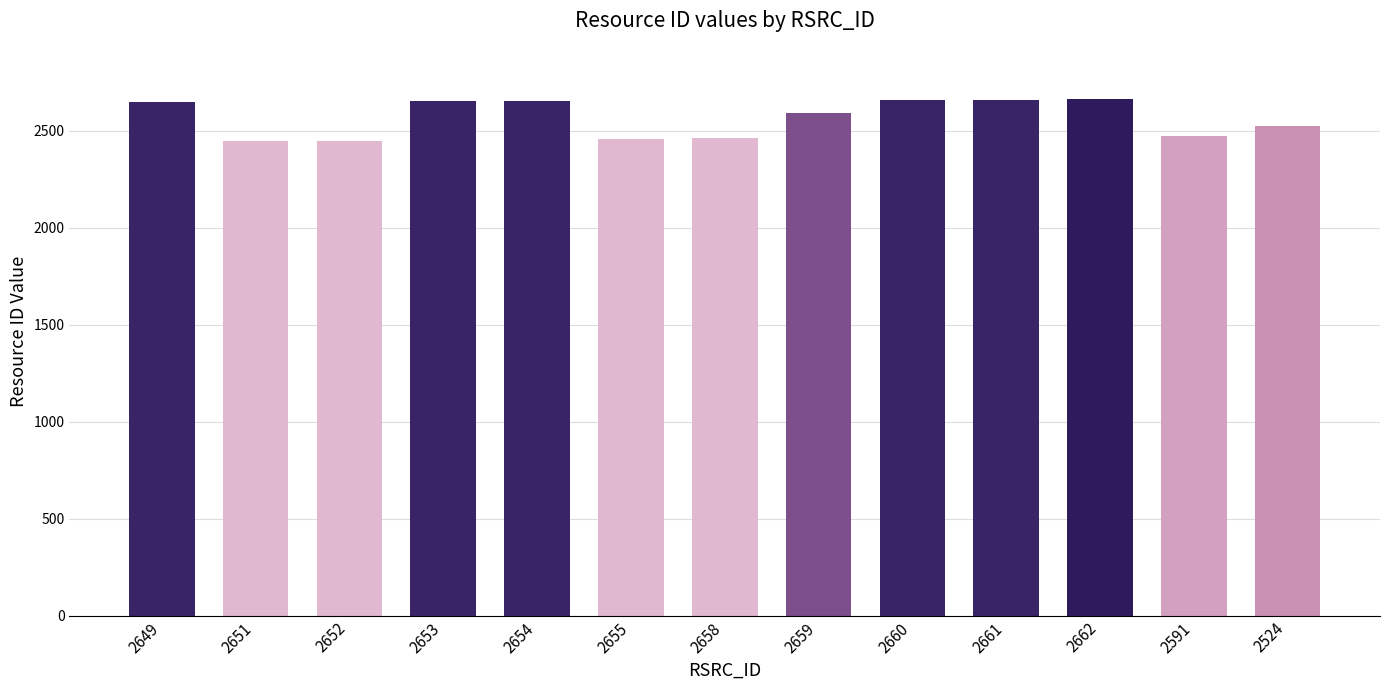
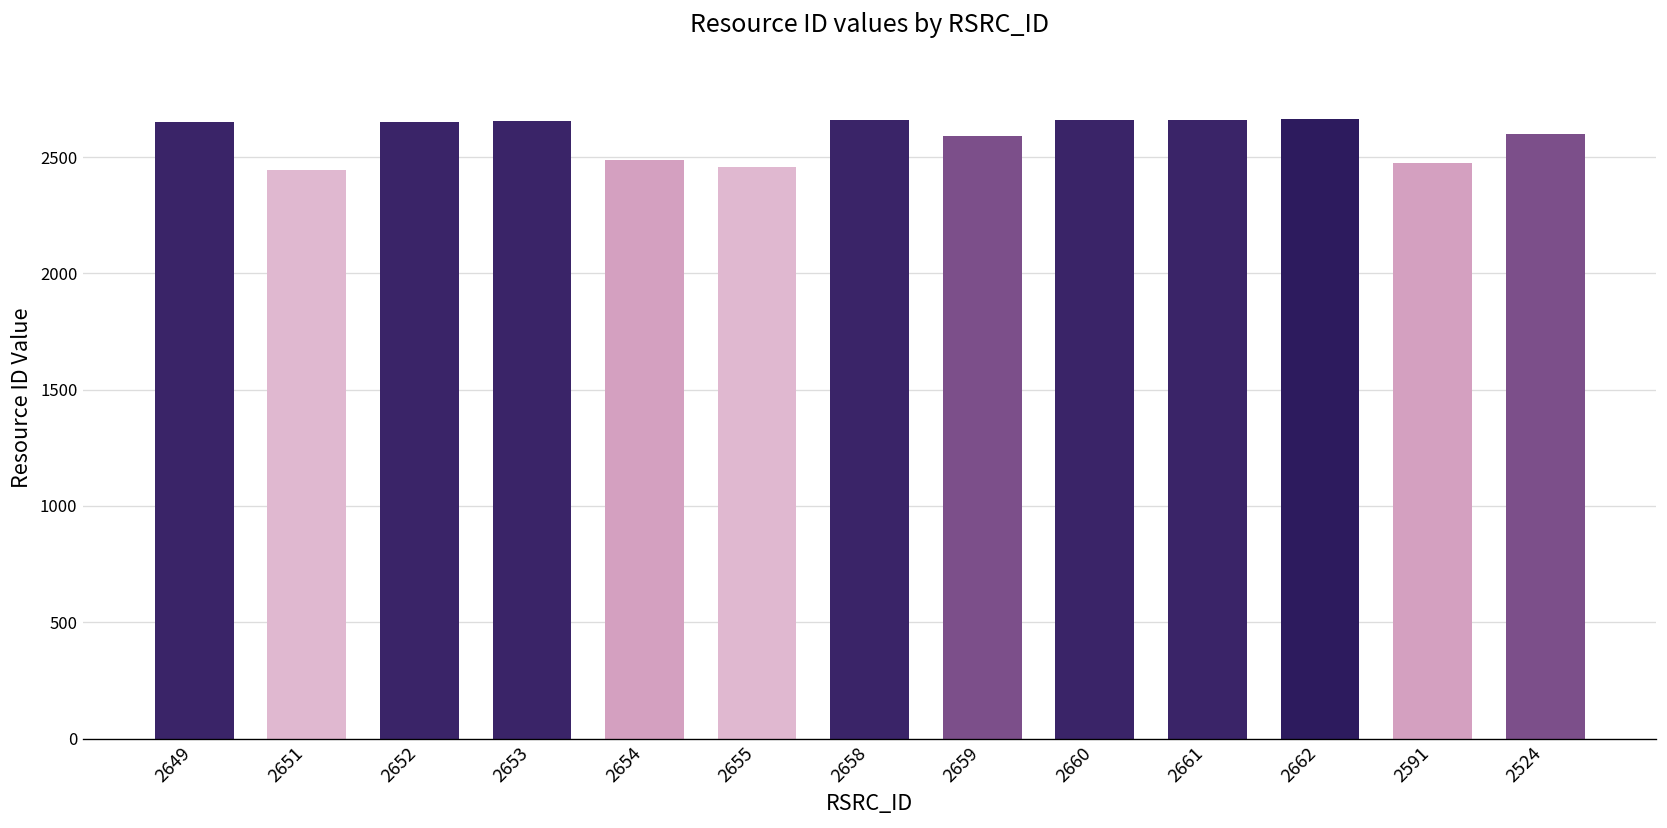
2652: 2450 -> 2650
2654: 2650 -> 2490
2658: 2460 -> 2660
2524: 2520 -> 2600
